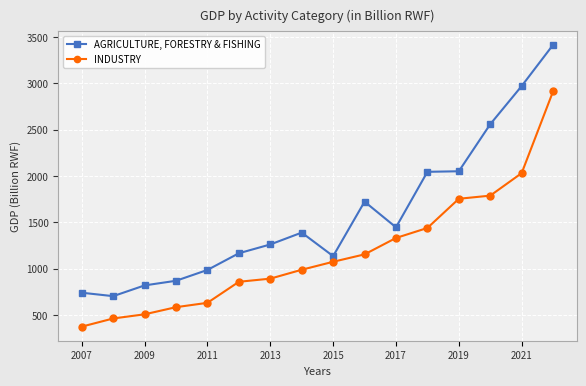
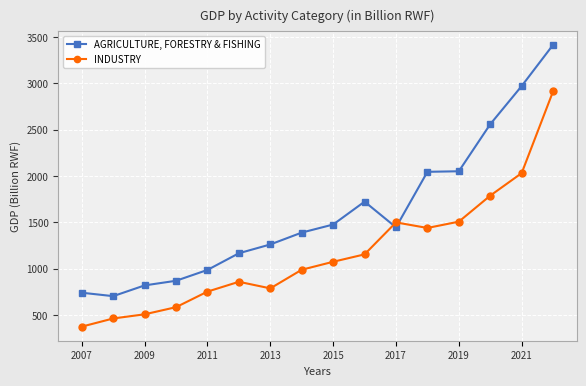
INDUSTRY, 2011: 600 -> 800
INDUSTRY, 2013: 900 -> 800
AGRICULTURE, FORESTRY & FISHING, 2015: 1100 -> 1500
INDUSTRY, 2017: 1300 -> 1500
INDUSTRY, 2019: 1800 -> 1500
